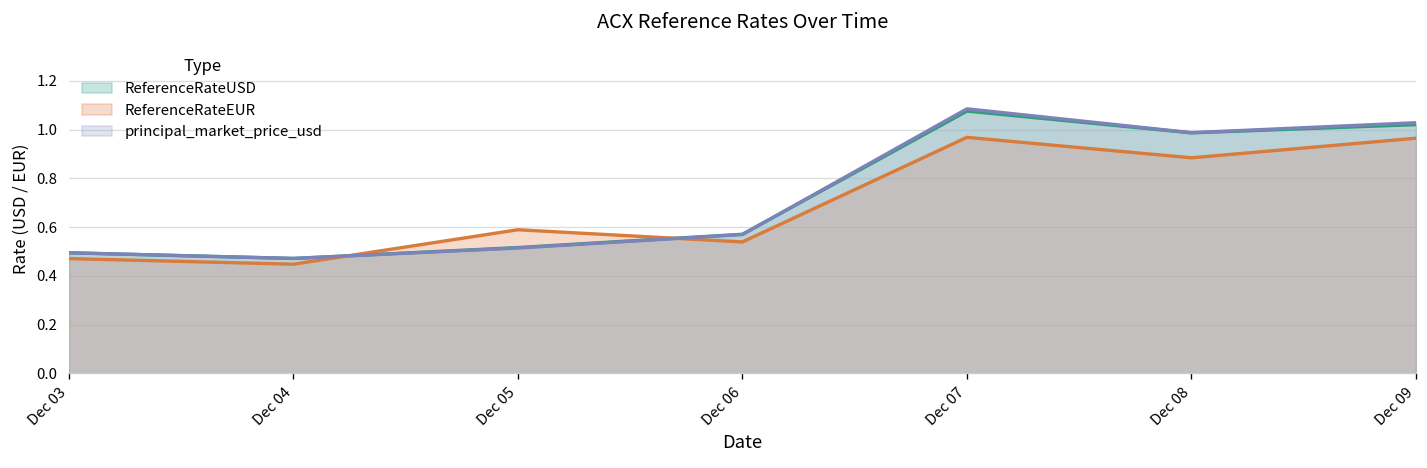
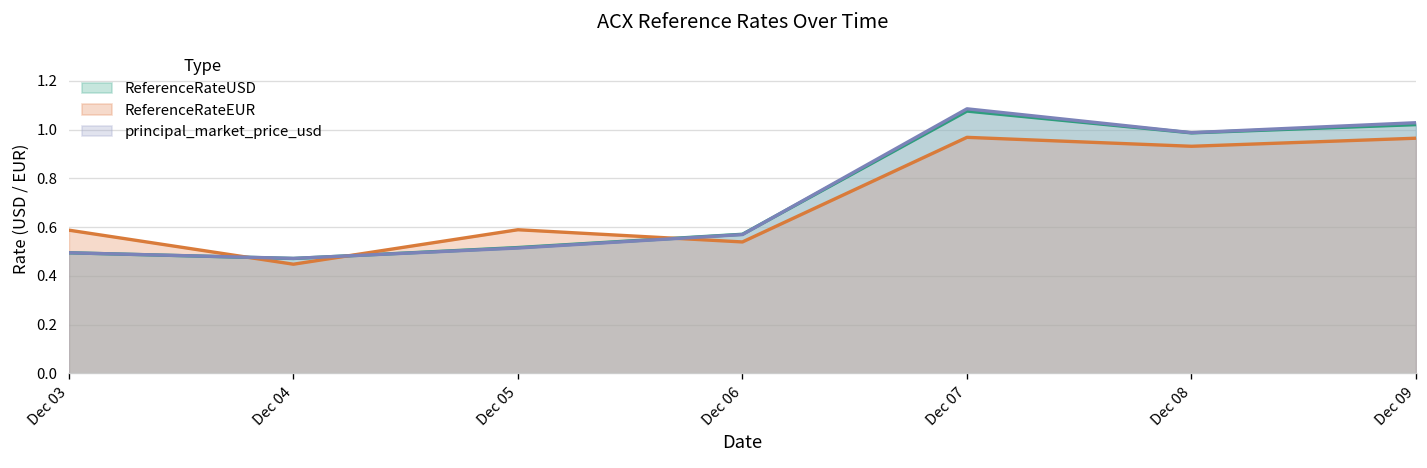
ReferenceRateEUR, Dec 03: 0.47 -> 0.59
ReferenceRateEUR, Dec 08: 0.88 -> 0.93
